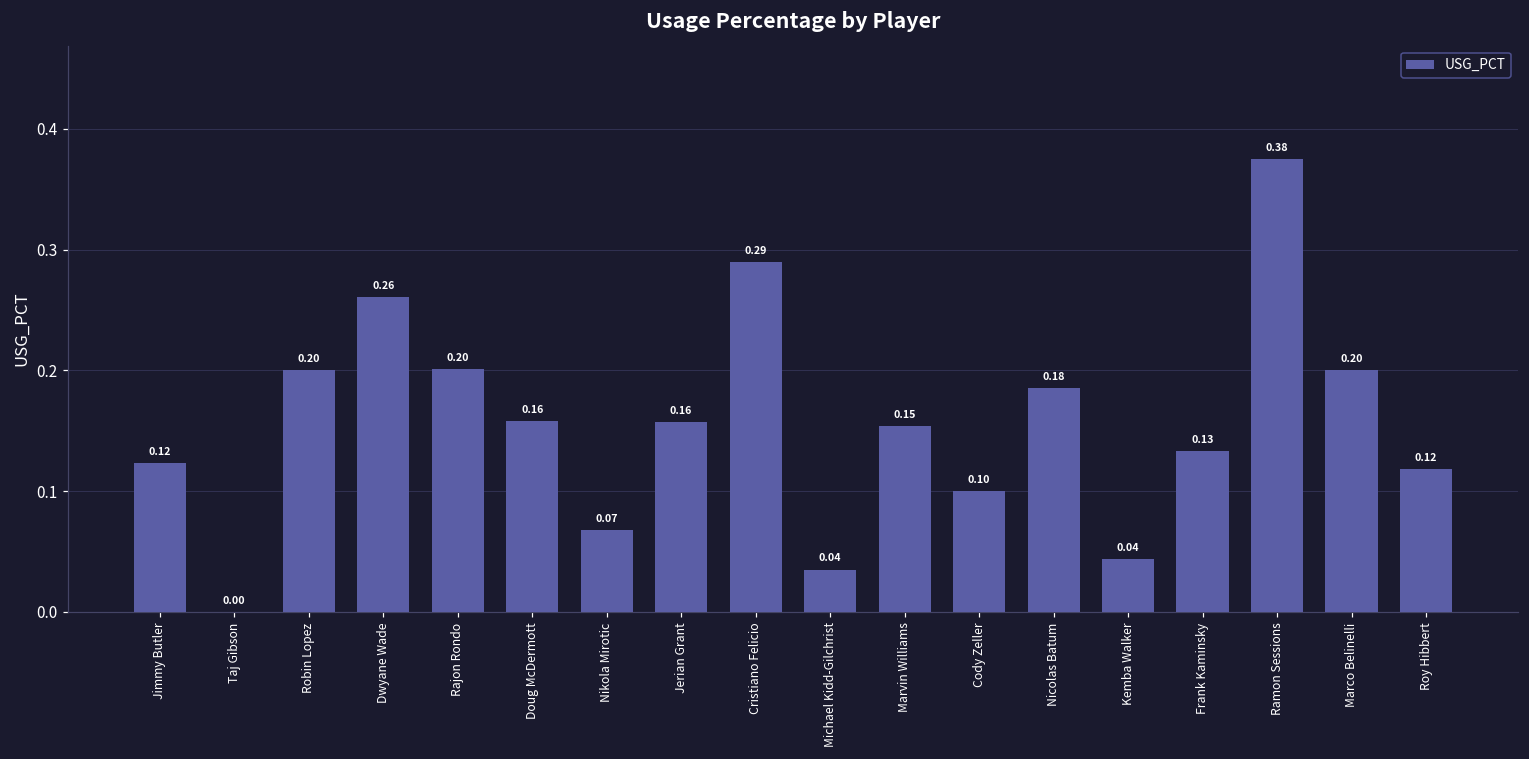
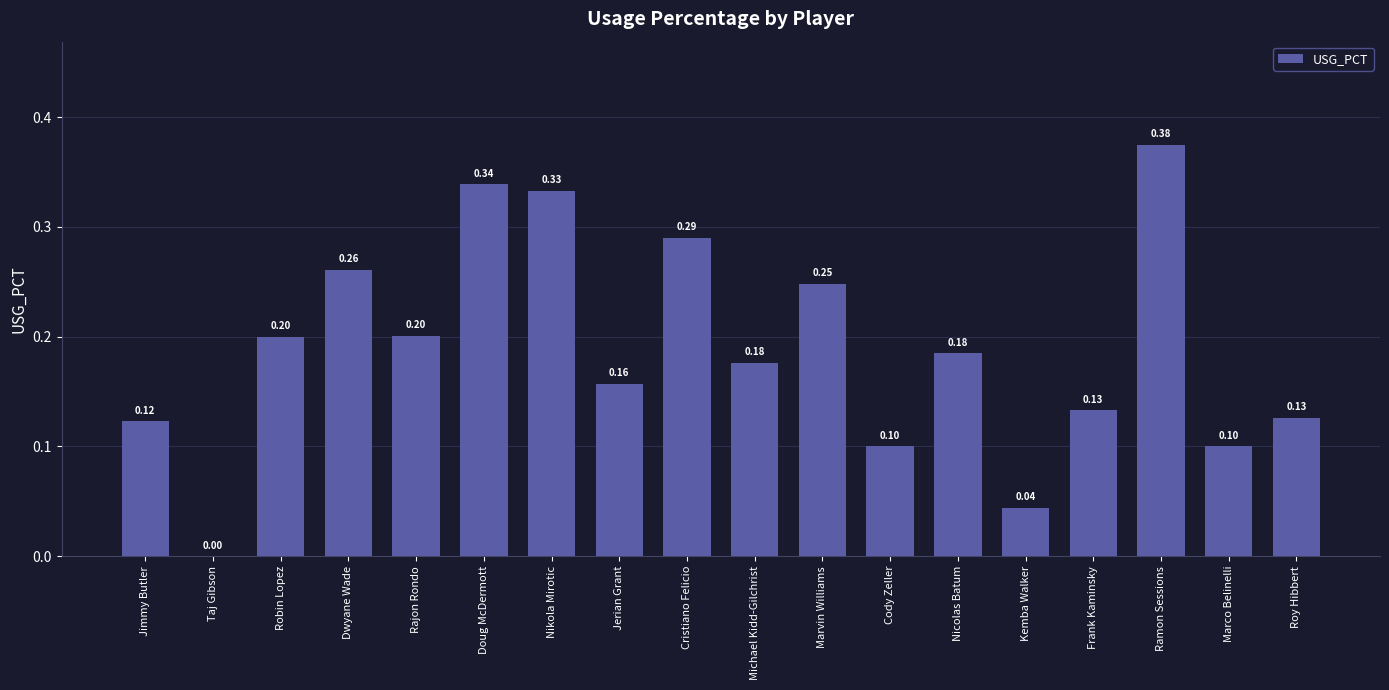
Doug McDermott: 0.16 -> 0.34
Nikola Mirotic: 0.07 -> 0.33
Michael Kidd-Gilchrist: 0.04 -> 0.18
Marvin Williams: 0.15 -> 0.25
Marco Belinelli: 0.20 -> 0.10
Roy Hibbert: 0.12 -> 0.13
